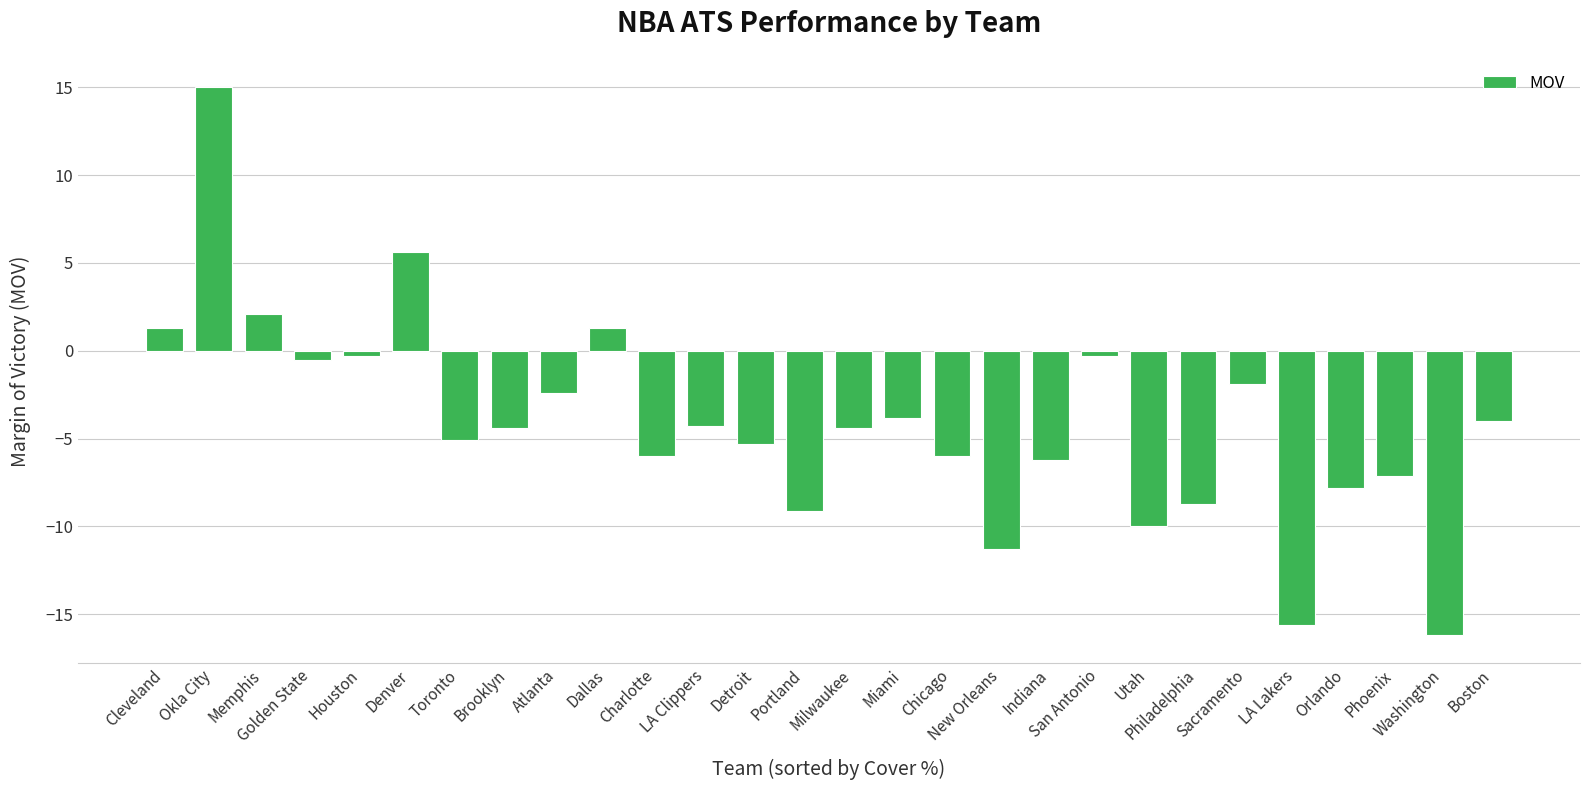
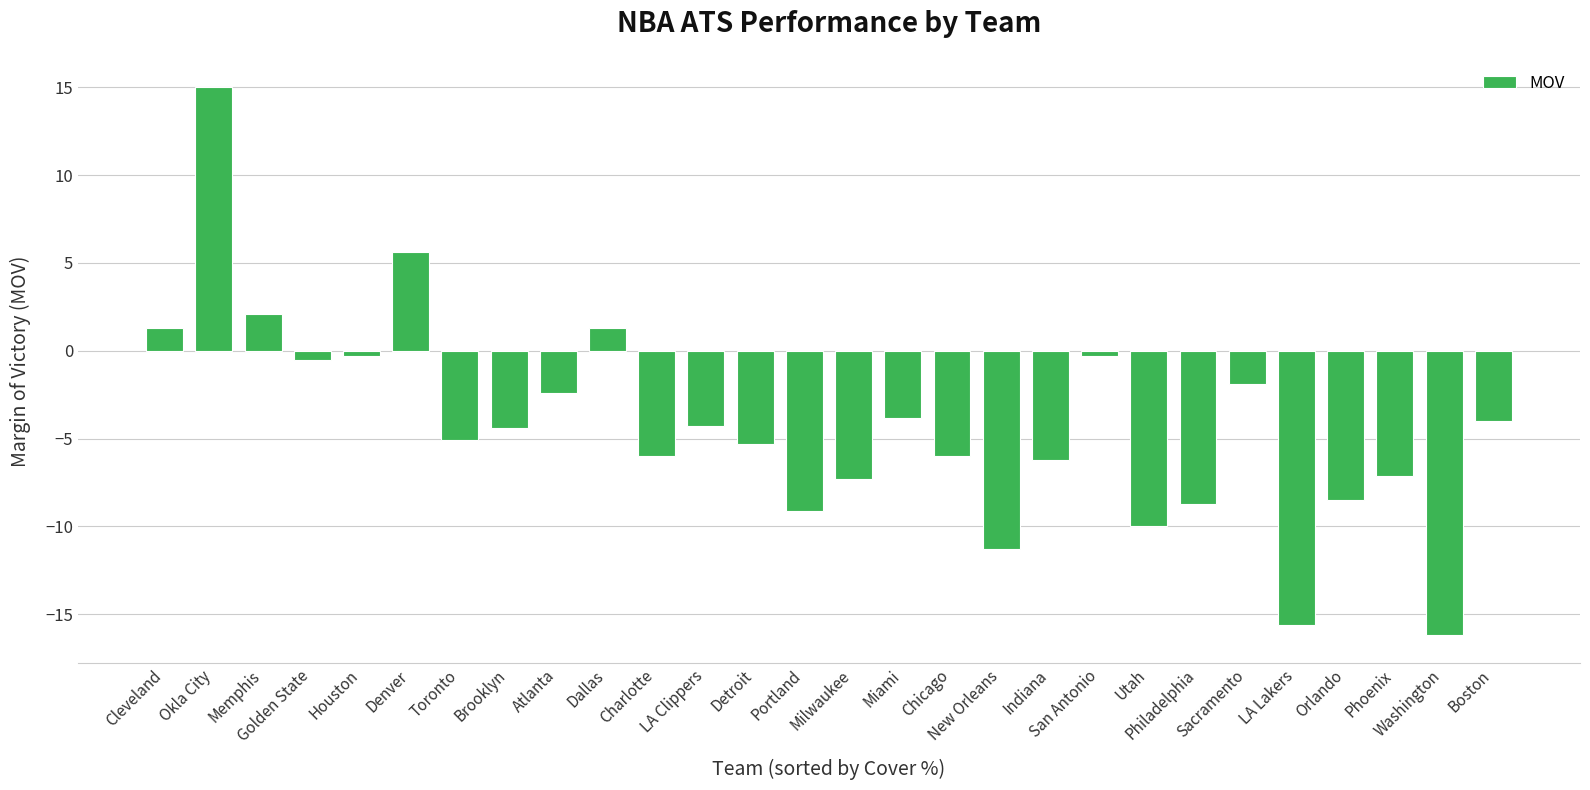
Milwaukee: -4.4 -> -7.3
Orlando: -7.8 -> -8.5
